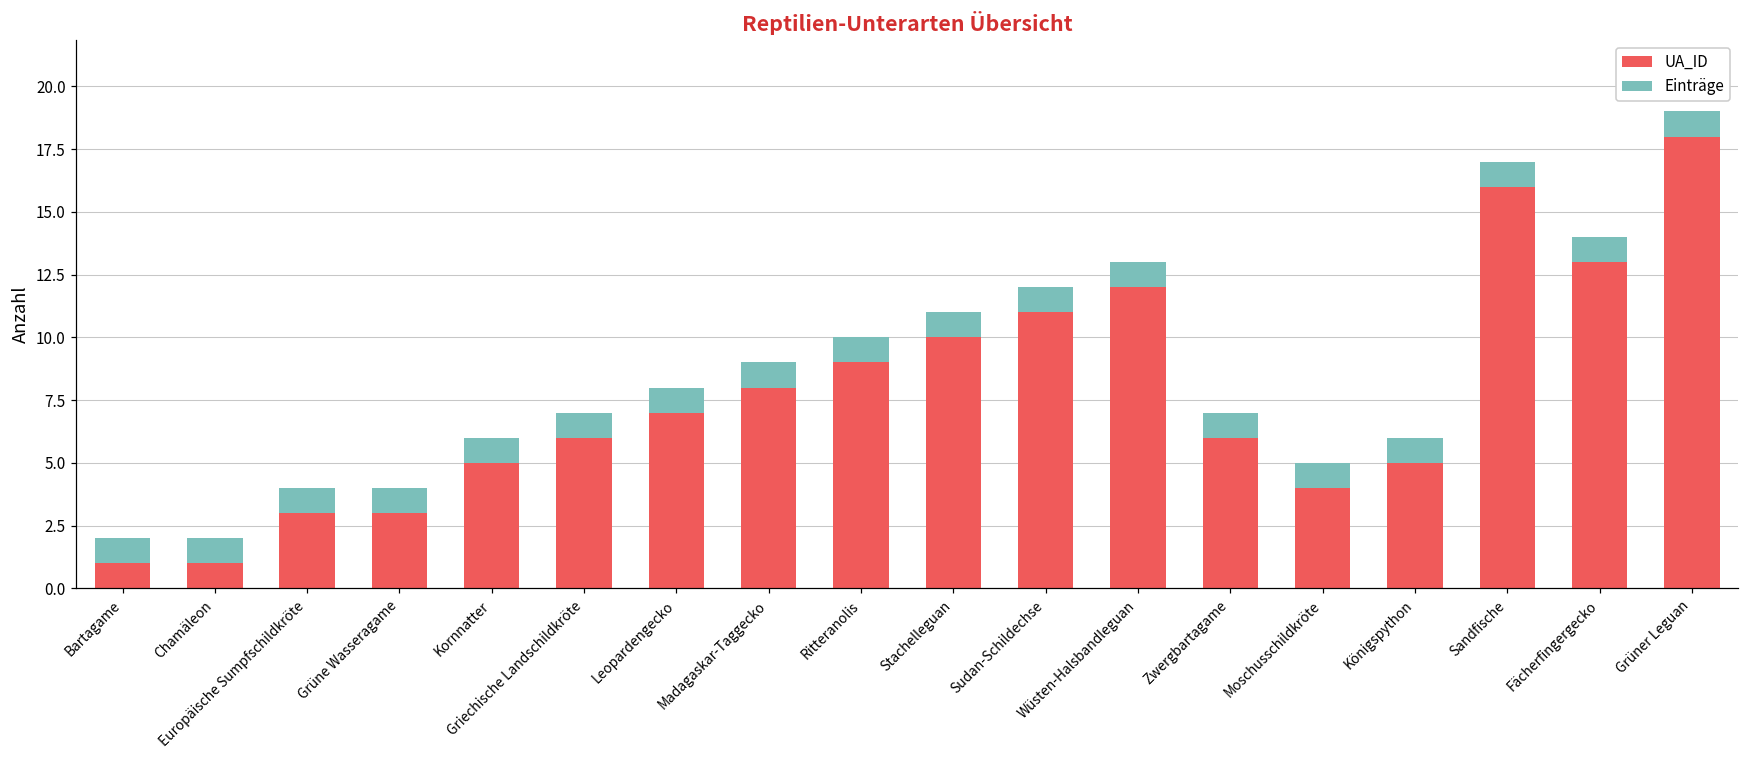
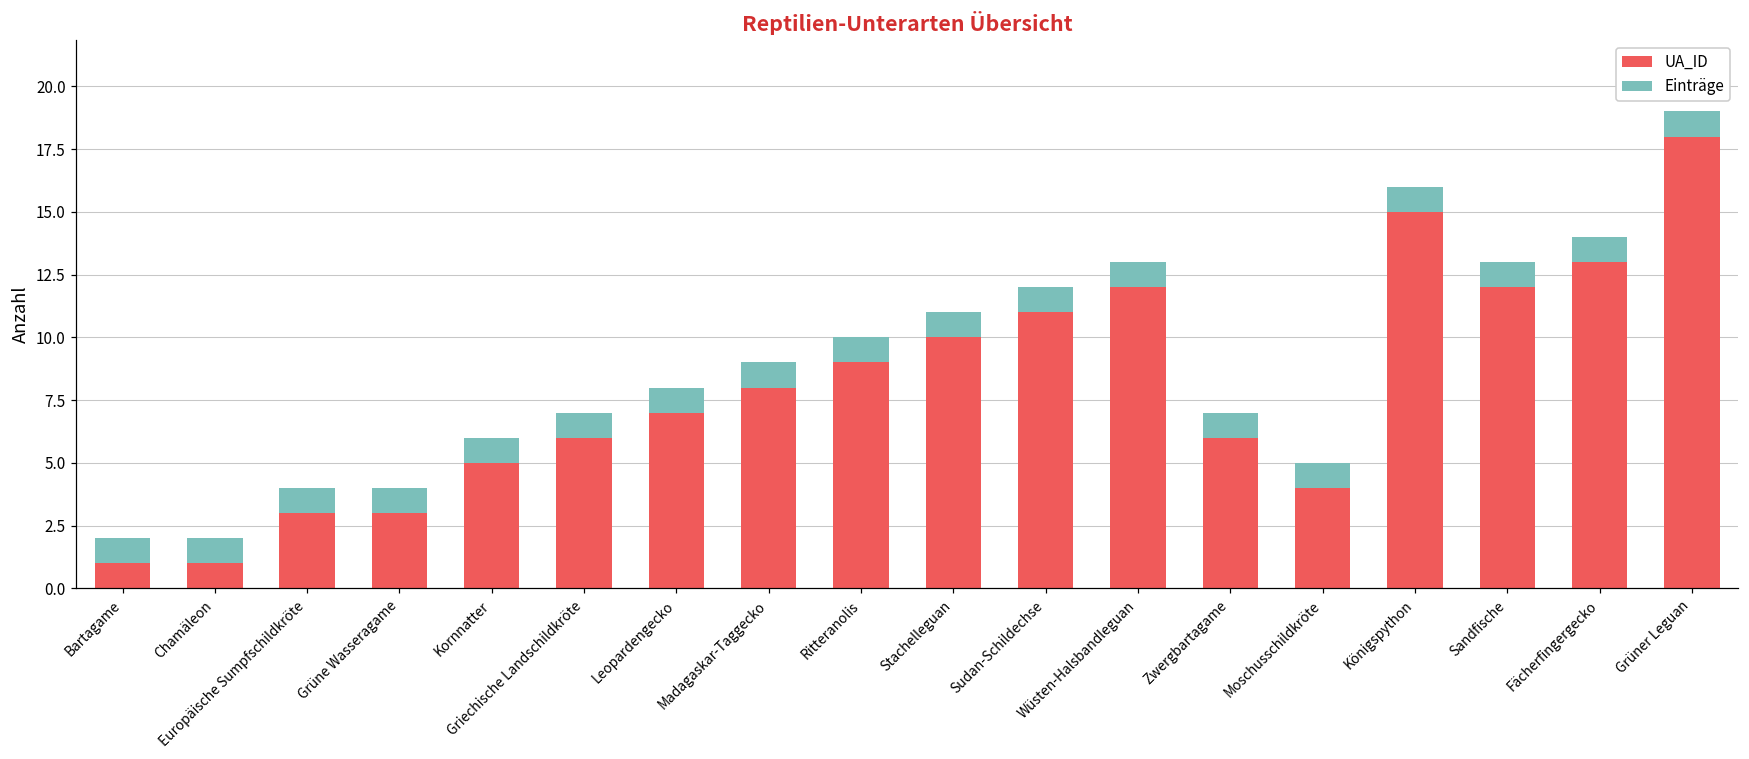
UA_ID, Königspython: 5 -> 15
UA_ID, Sandfische: 16 -> 12
